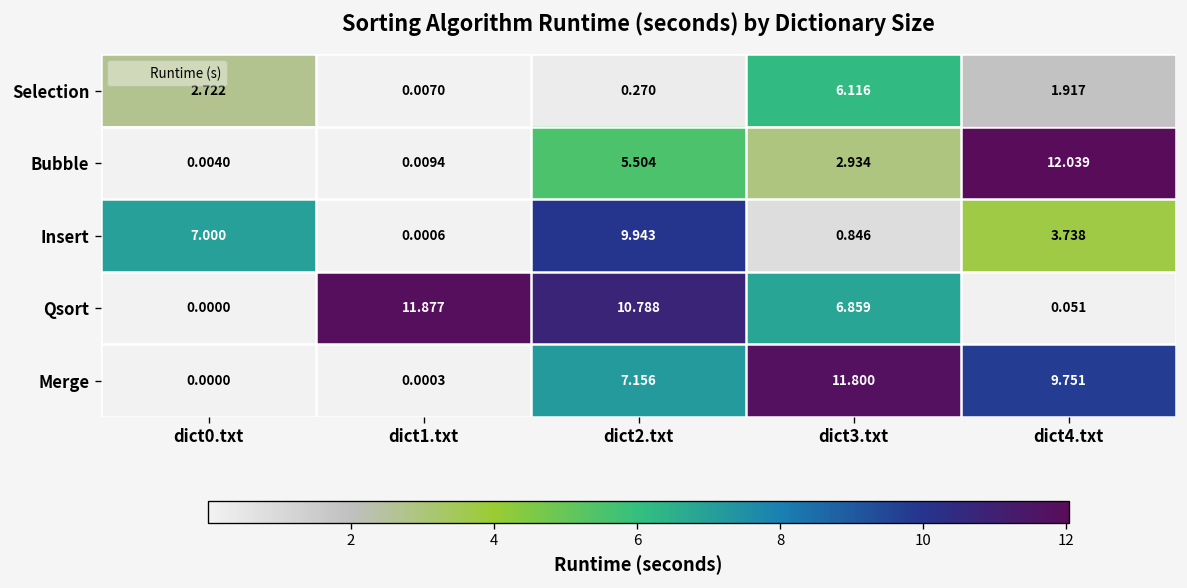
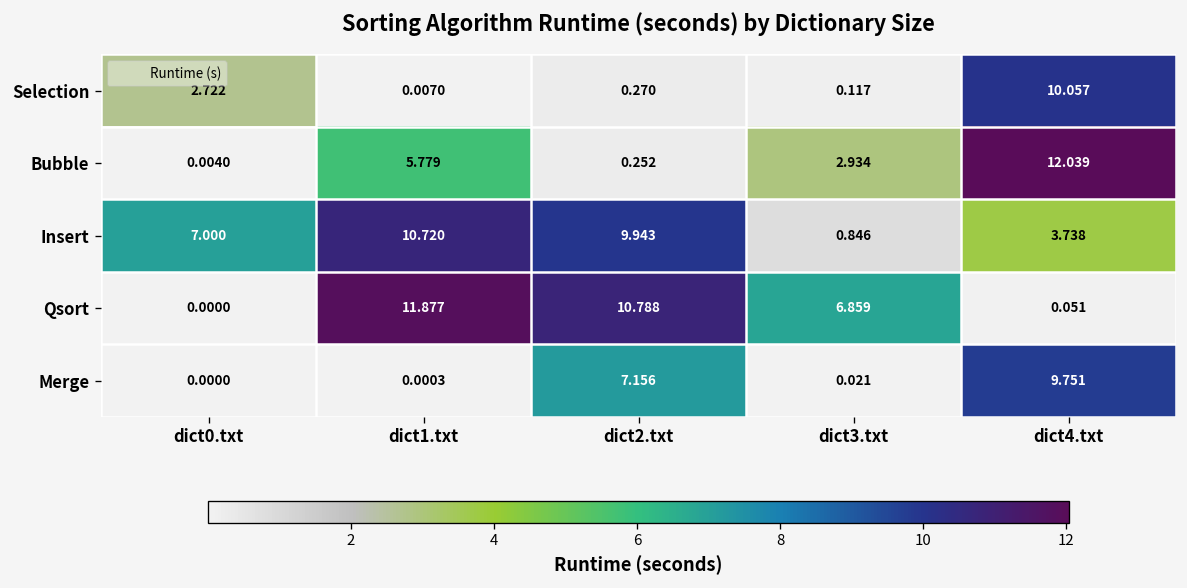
Selection, dict3.txt: 6.116 -> 0.117
Selection, dict4.txt: 1.917 -> 10.057
Bubble, dict1.txt: 0.0094 -> 5.779
Bubble, dict2.txt: 5.504 -> 0.252
Insert, dict1.txt: 0.0006 -> 10.720
Merge, dict3.txt: 11.800 -> 0.021
